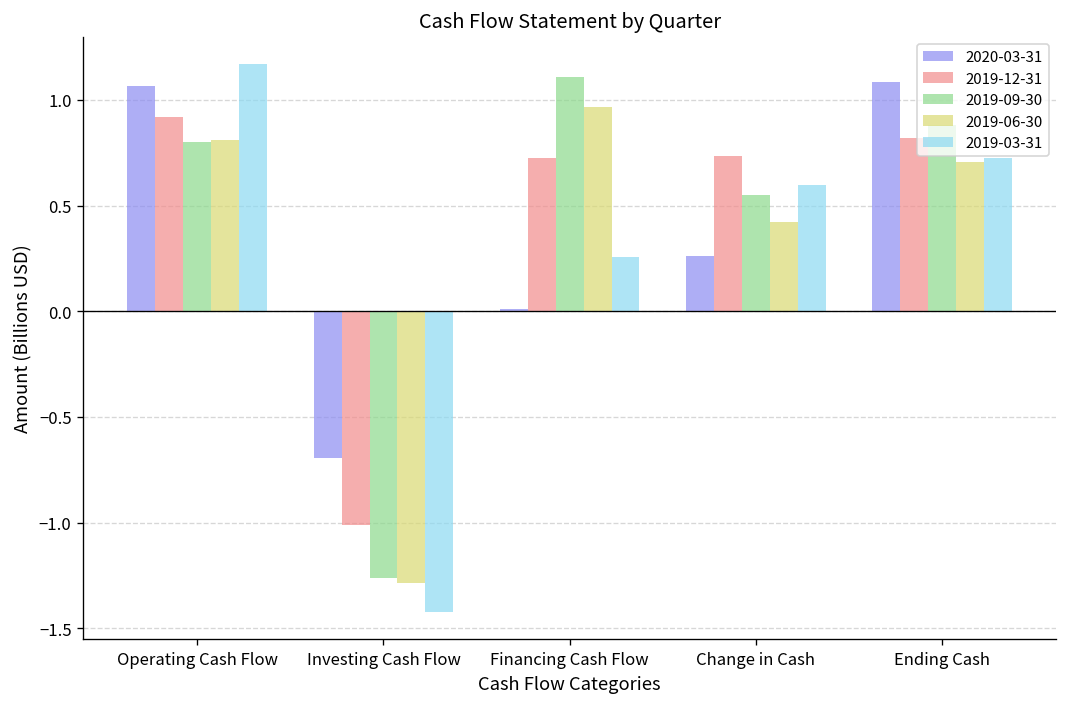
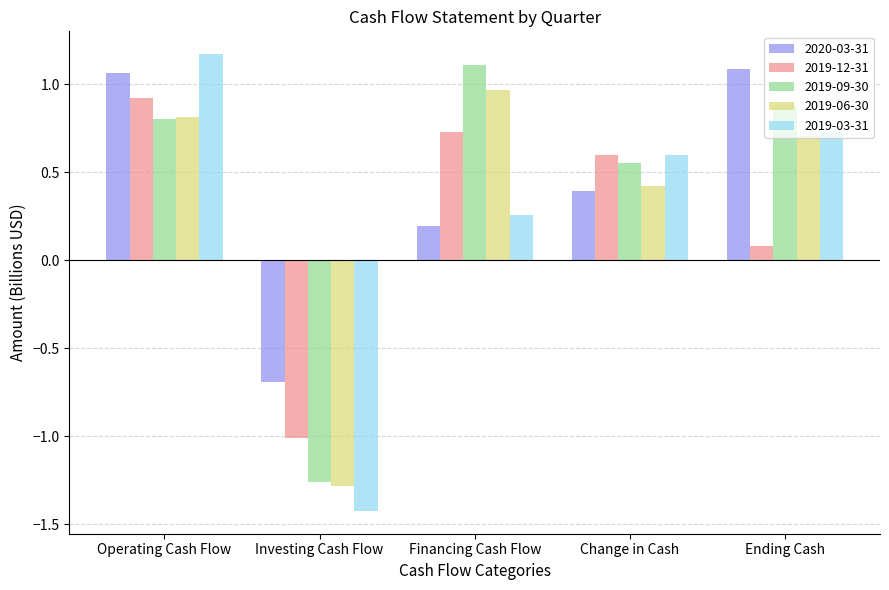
2020-03-31, Financing Cash Flow: 0.01 -> 0.19
2020-03-31, Change in Cash: 0.26 -> 0.40
2019-12-31, Change in Cash: 0.74 -> 0.60
2019-12-31, Ending Cash: 0.82 -> 0.08
